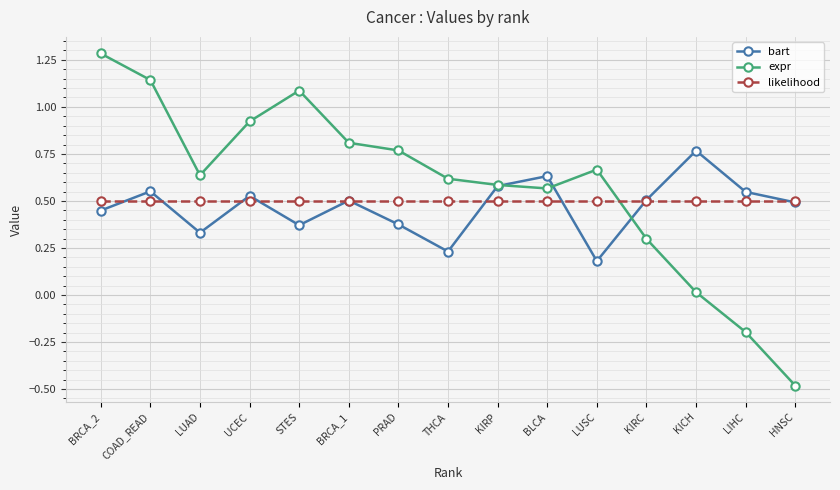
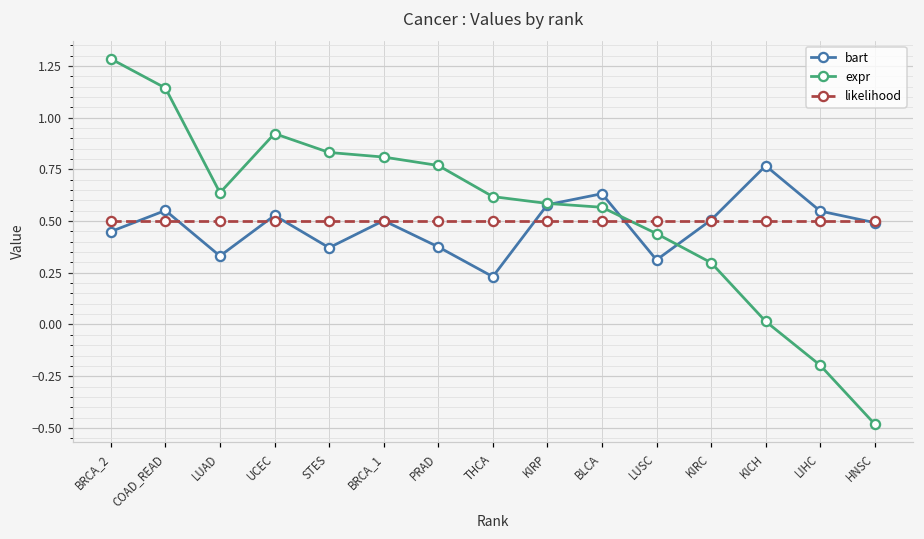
expr, STES: 1.09 -> 0.83
bart, LUSC: 0.18 -> 0.31
expr, LUSC: 0.67 -> 0.44
